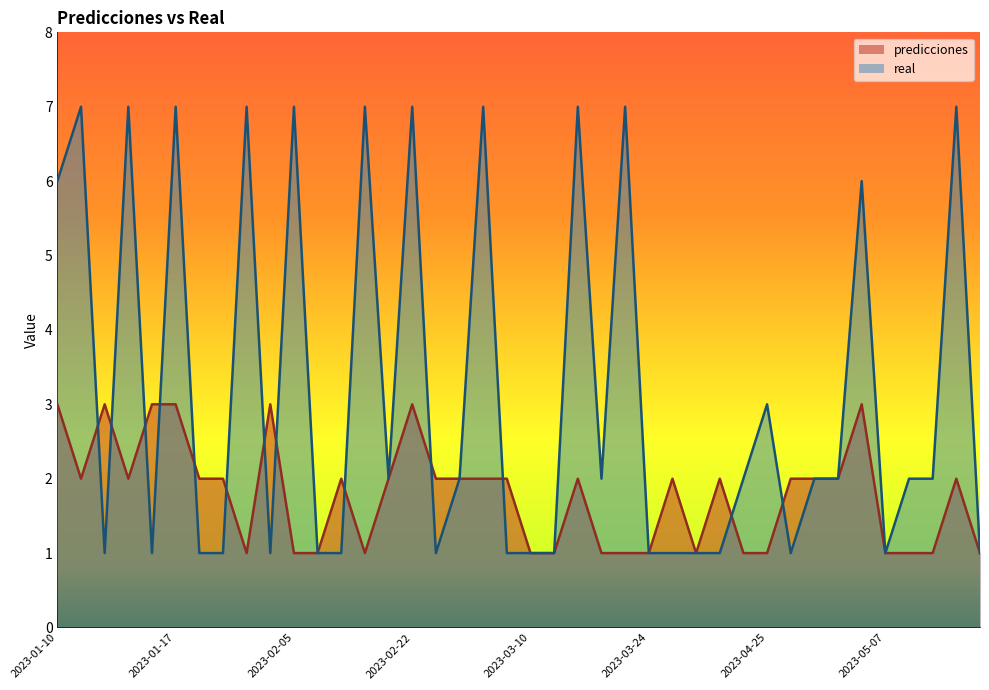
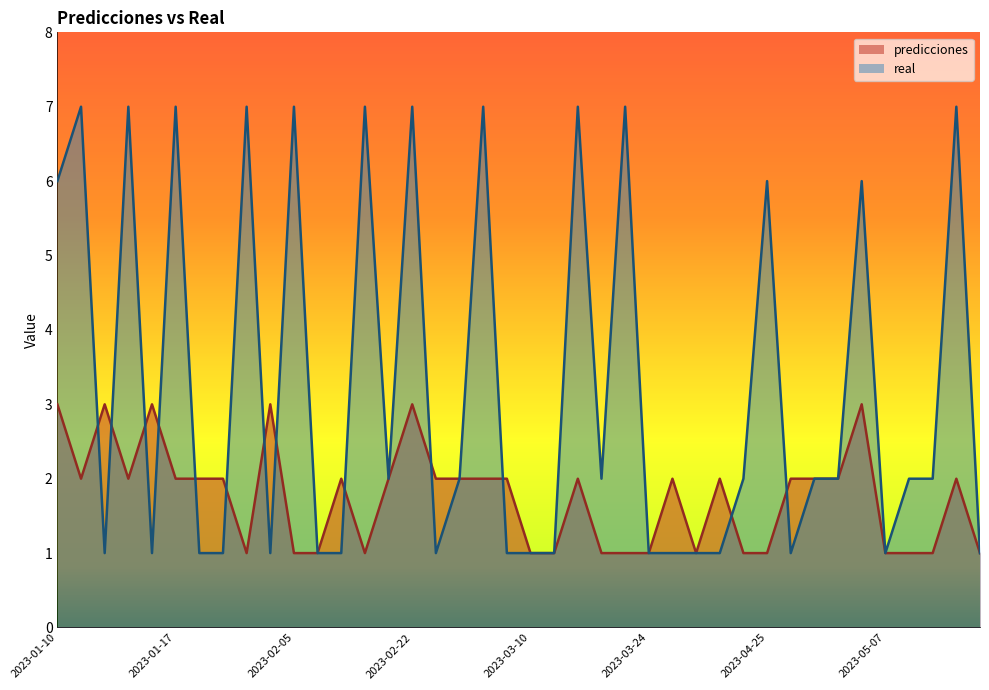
predicciones, 2023-01-17: 3 -> 2
real, 2023-04-25: 3 -> 6
